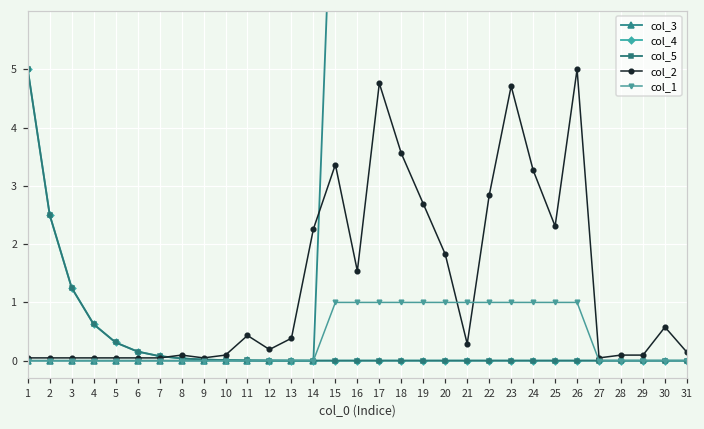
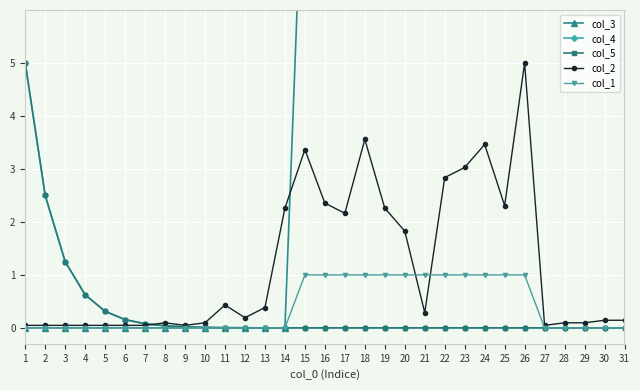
col_2, 16: 1.5 -> 2.4
col_2, 17: 4.8 -> 2.2
col_2, 19: 2.7 -> 2.3
col_2, 23: 4.7 -> 3.0
col_2, 24: 3.3 -> 3.5
col_2, 30: 0.6 -> 0.1
